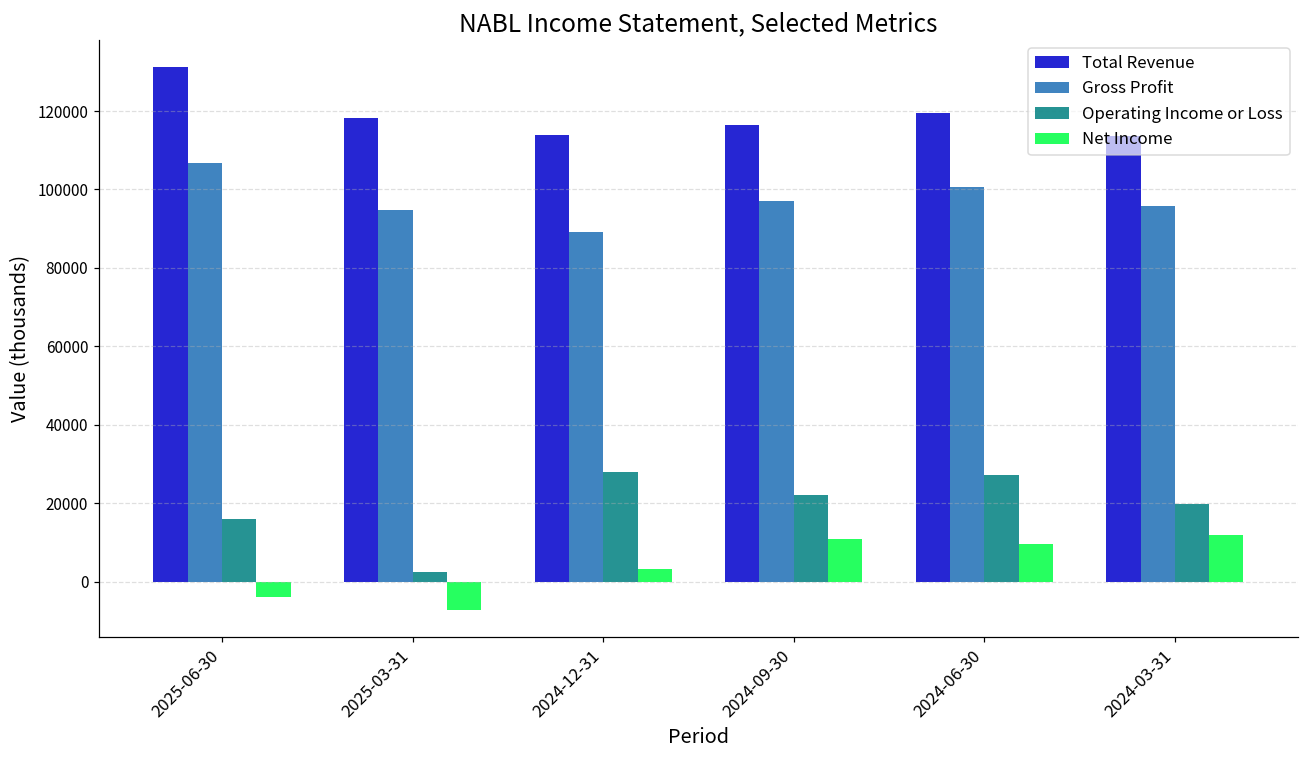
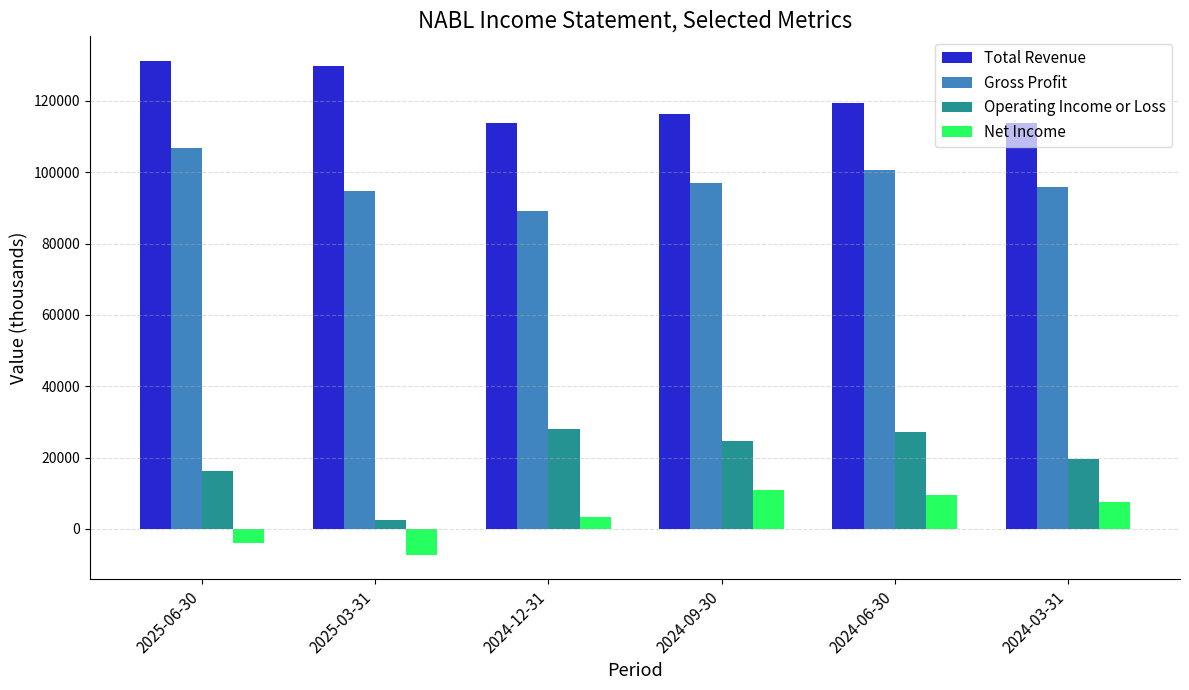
Total Revenue, 2025-03-31: 118000 -> 130000
Operating Income or Loss, 2024-09-30: 22000 -> 25000
Net Income, 2024-03-31: 12000 -> 8000
